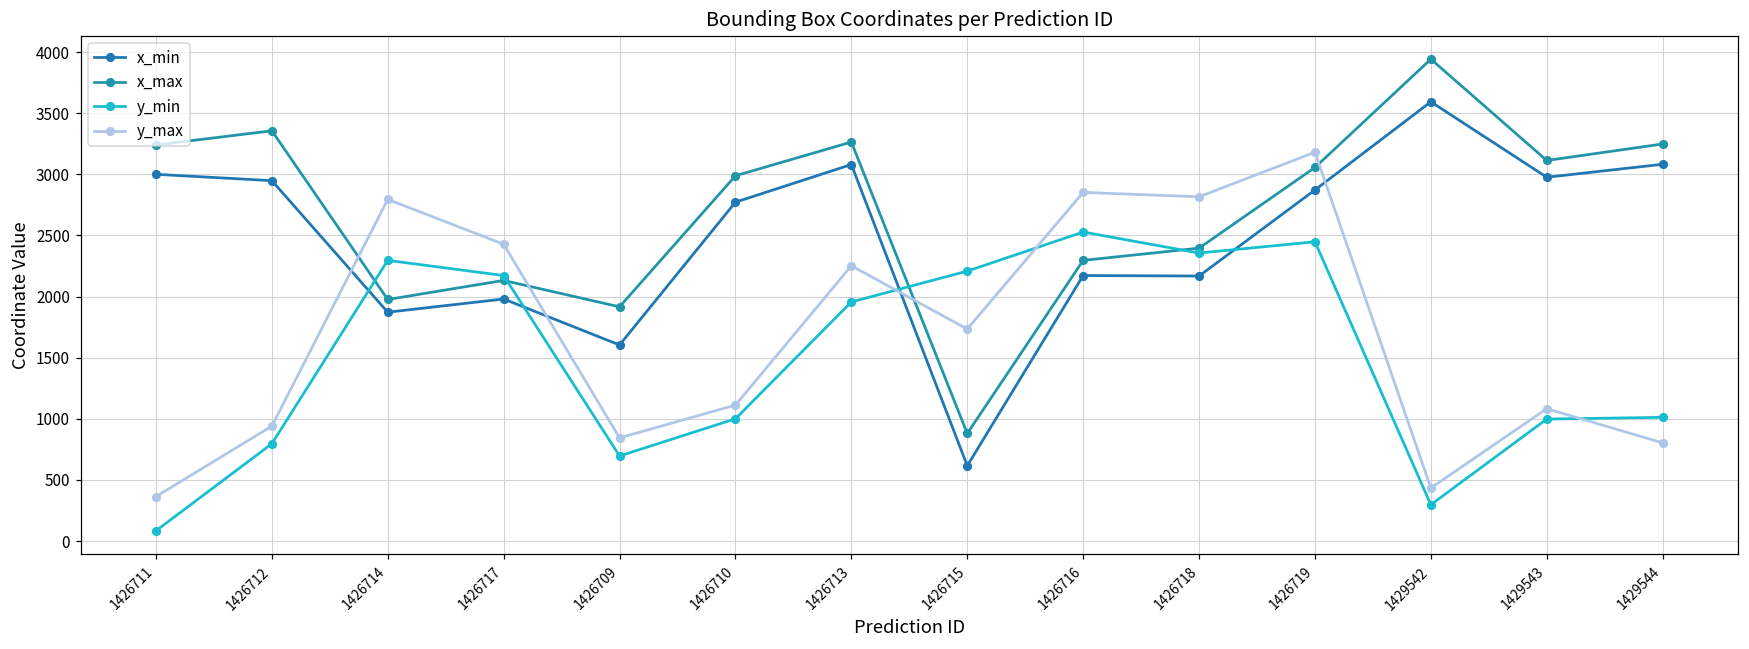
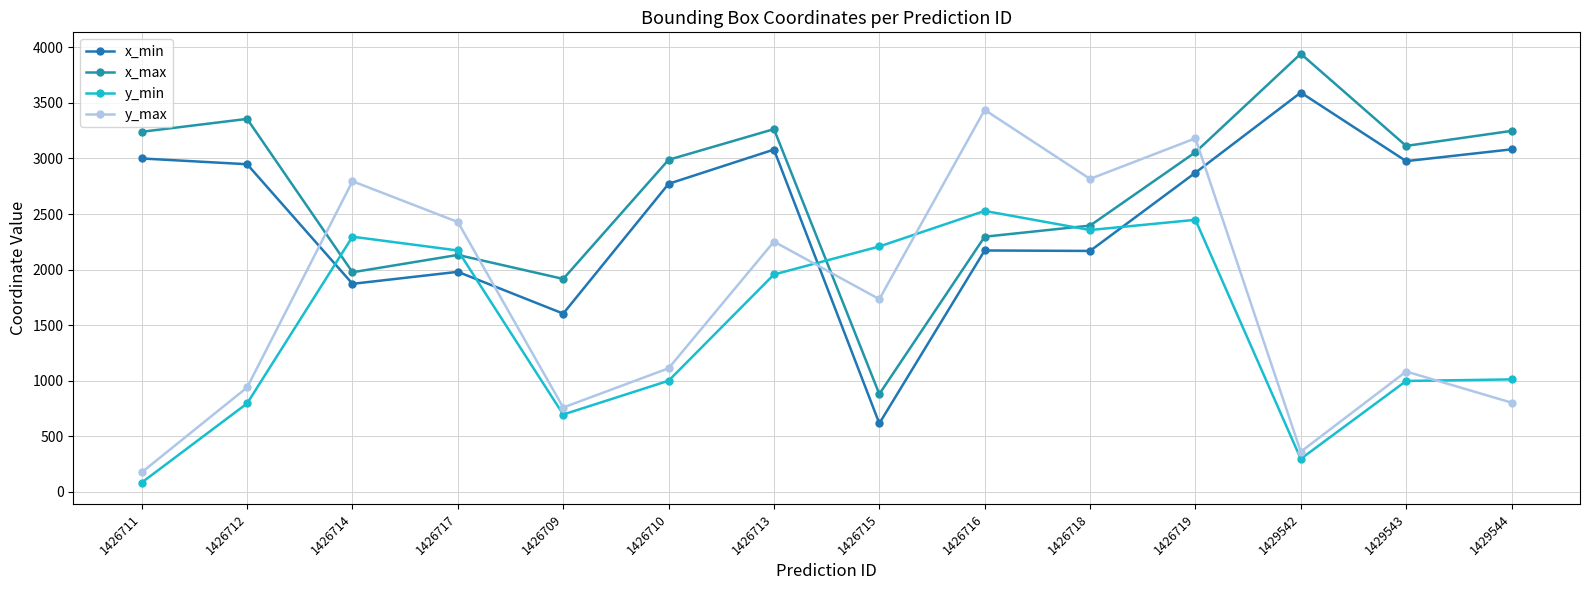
y_max, 1426711: 360 -> 180
y_max, 1426709: 840 -> 760
y_max, 1426716: 2850 -> 3440
y_max, 1429542: 430 -> 360
